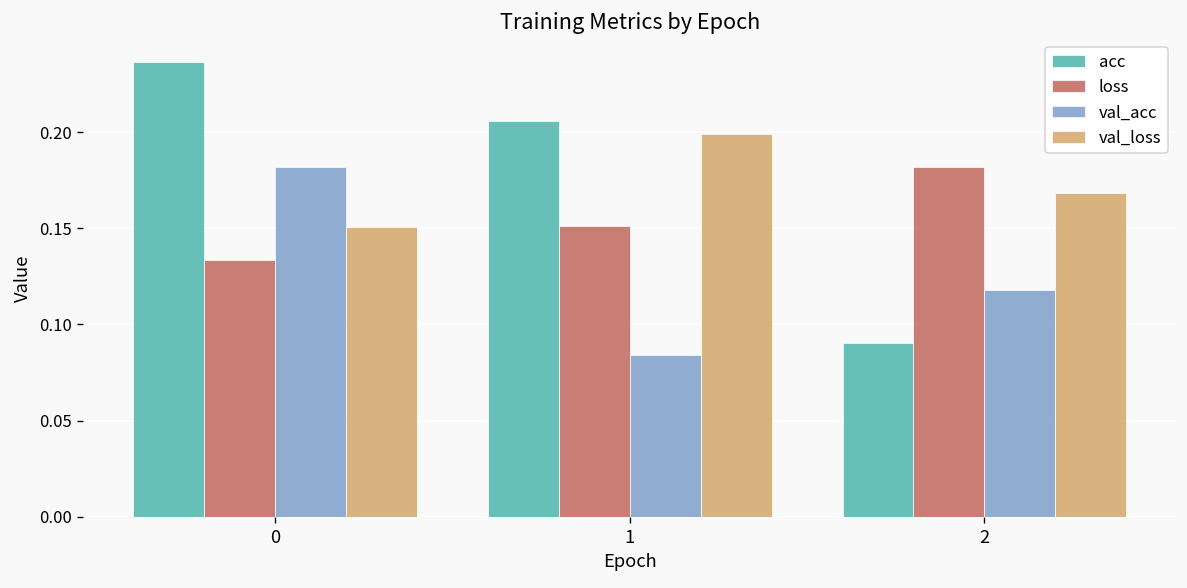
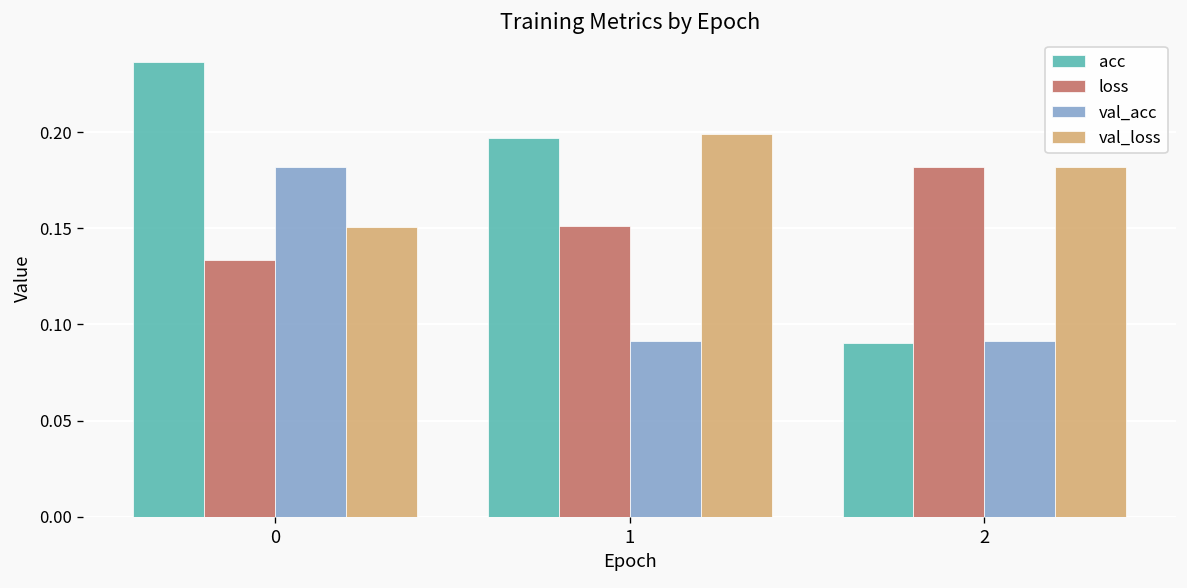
acc, 1: 0.206 -> 0.197
val_acc, 1: 0.084 -> 0.092
val_acc, 2: 0.118 -> 0.092
val_loss, 2: 0.169 -> 0.182
